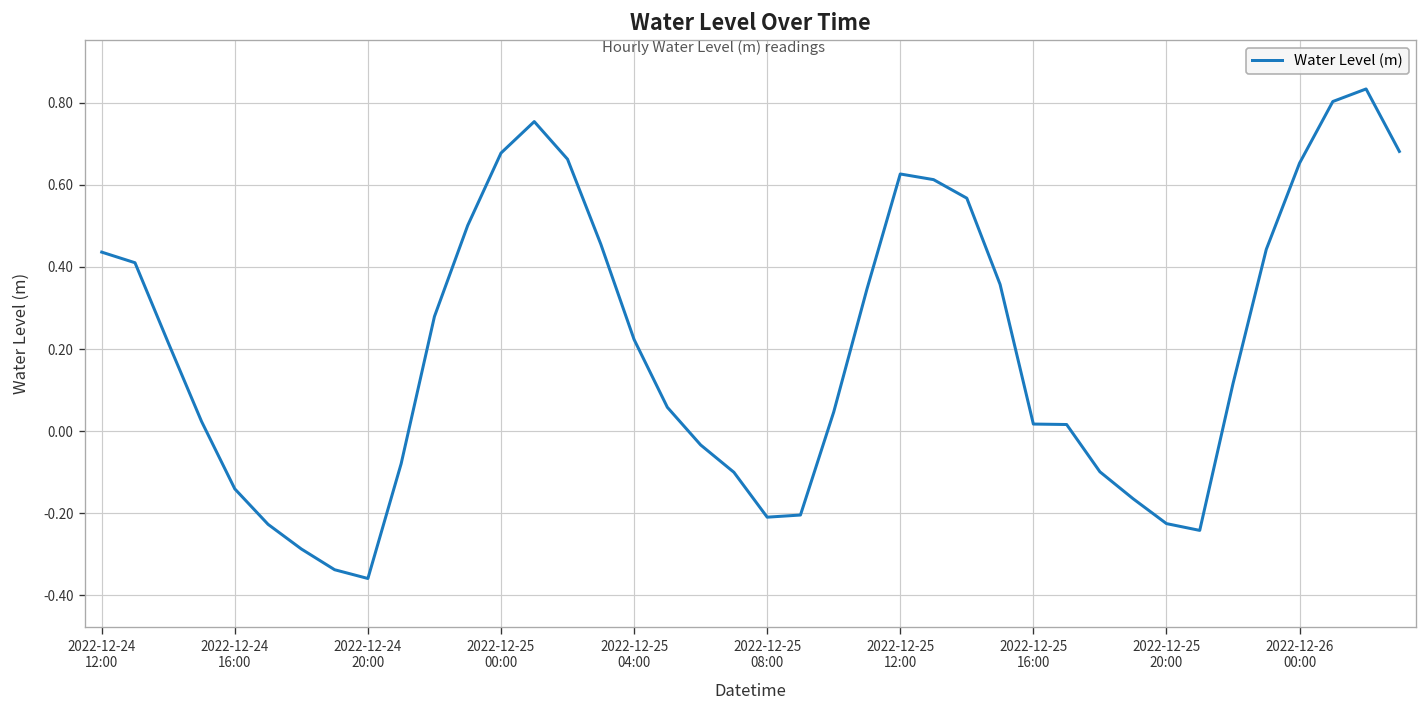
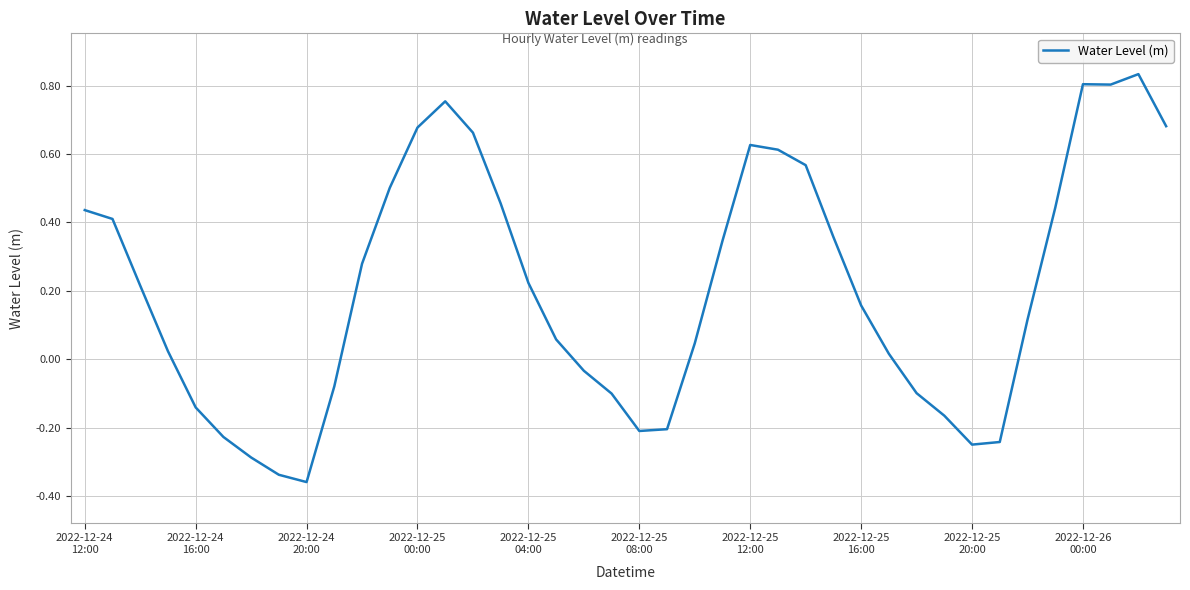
2022-12-25 16:00: 0.02 -> 0.16
2022-12-25 20:00: -0.22 -> -0.25
2022-12-26 00:00: 0.65 -> 0.80
